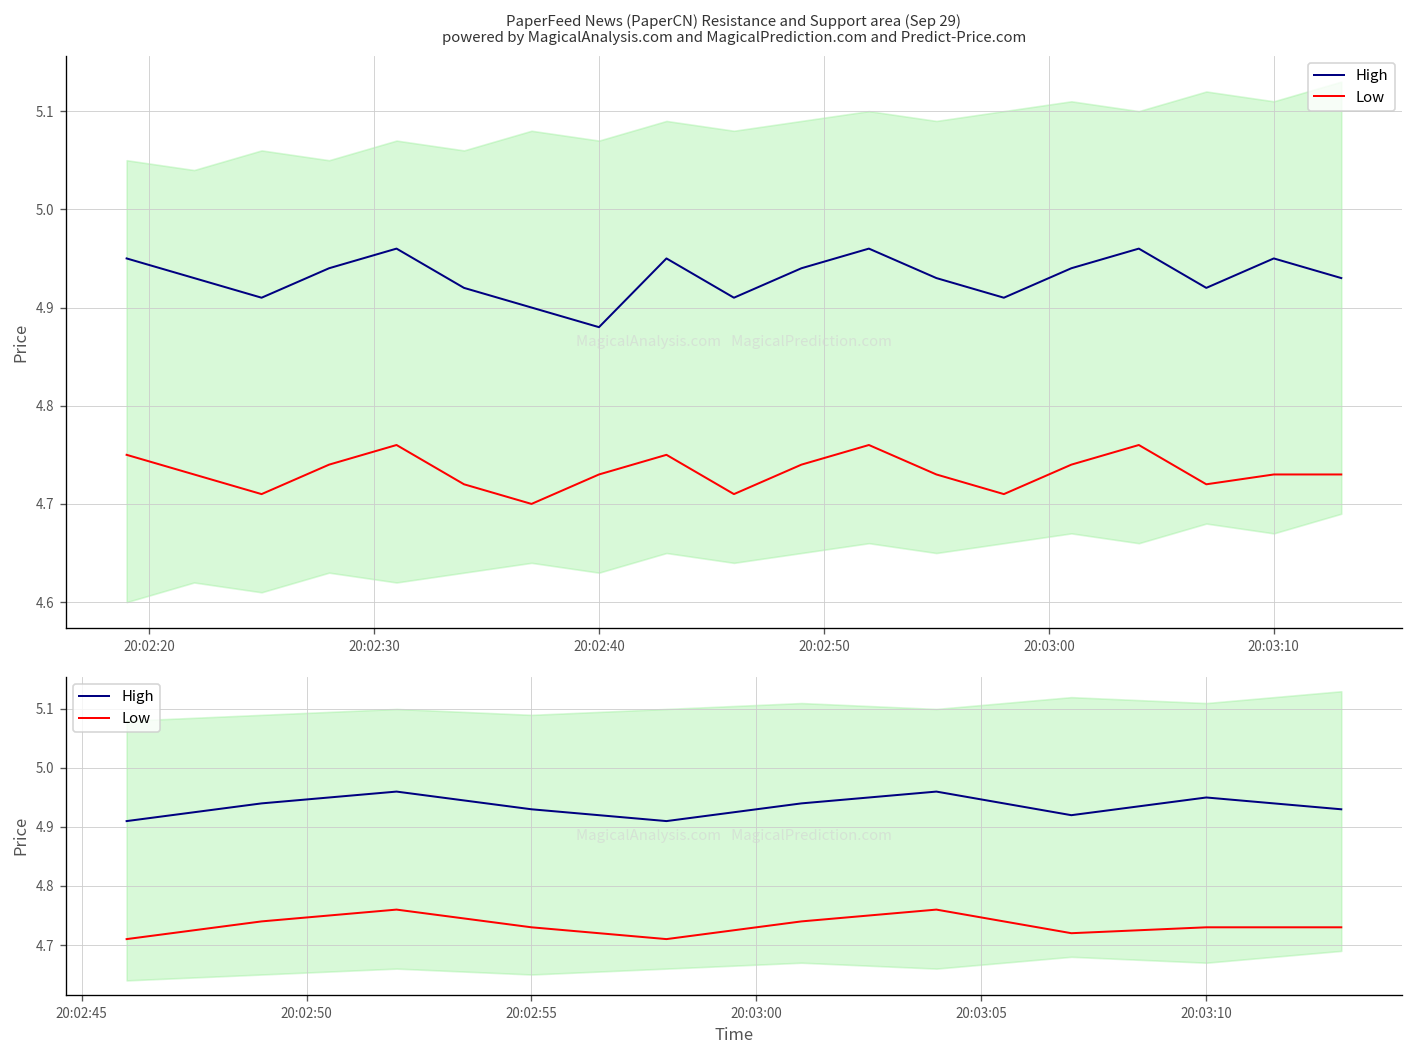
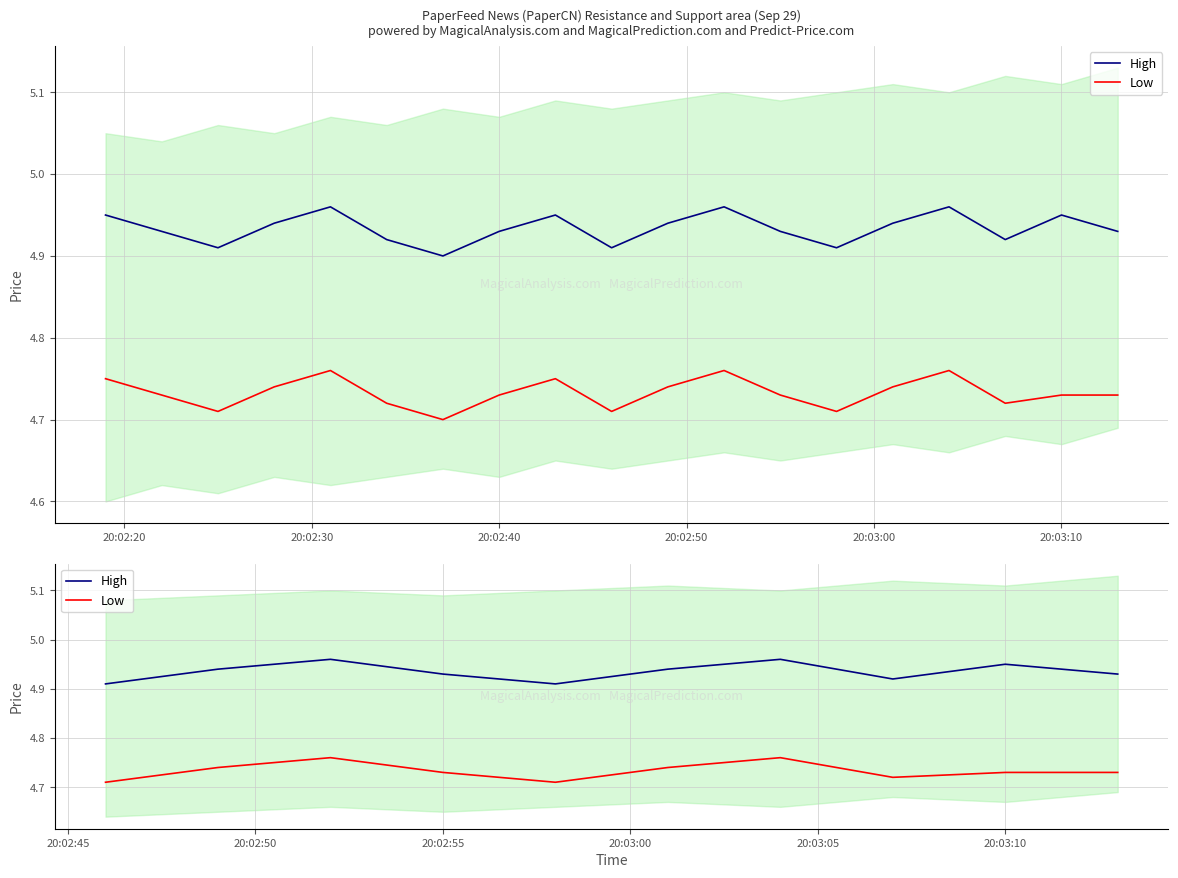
PaperFeed News (PaperCN) Resistance and Support area (Sep 29) powered by MagicalAnalysis.com and MagicalPrediction.com and Predict-Price.com, High, 20:02:40: 4.88 -> 4.93
